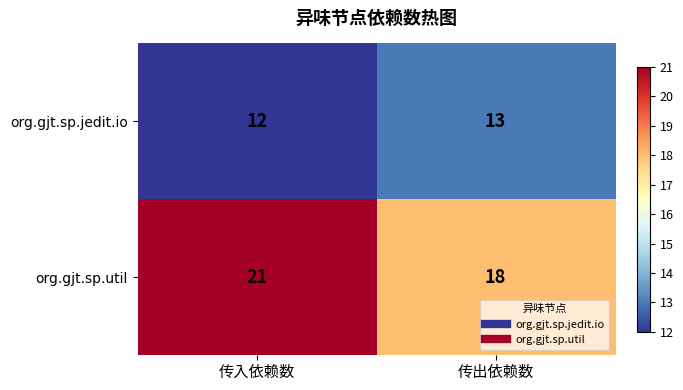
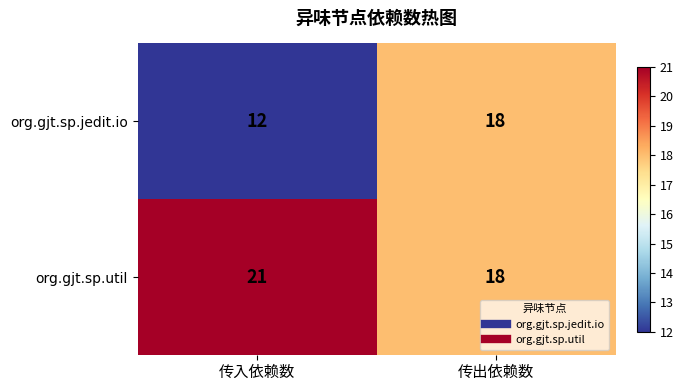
org.gjt.sp.jedit.io, 传出依赖数: 13 -> 18
